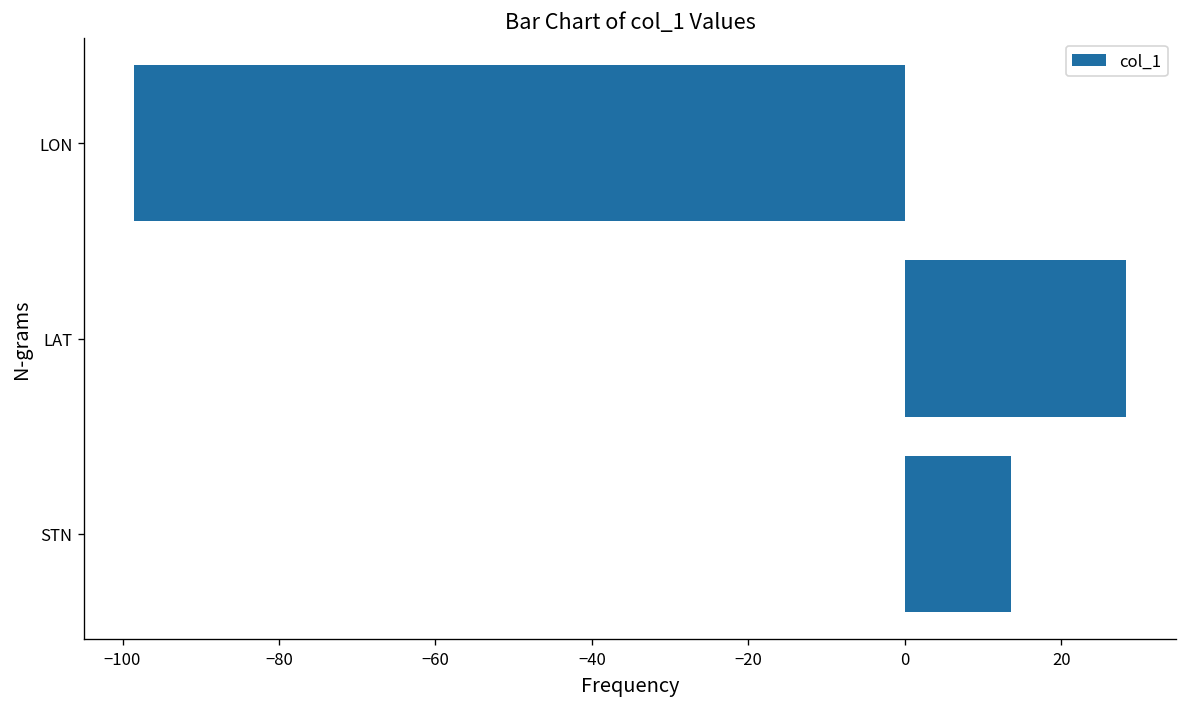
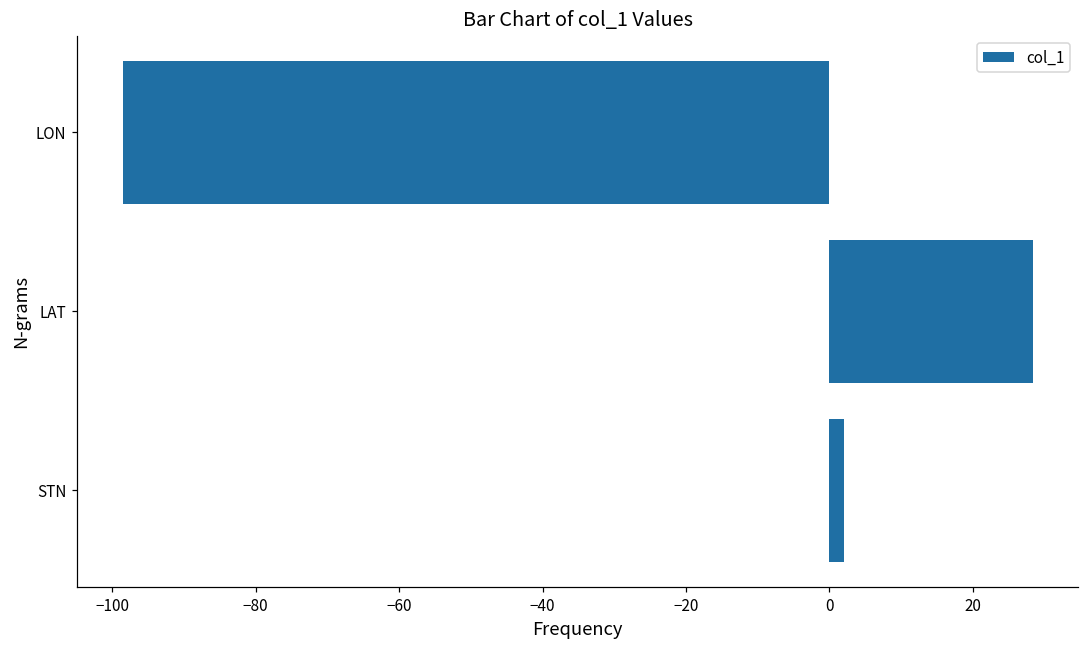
STN: 14 -> 2
